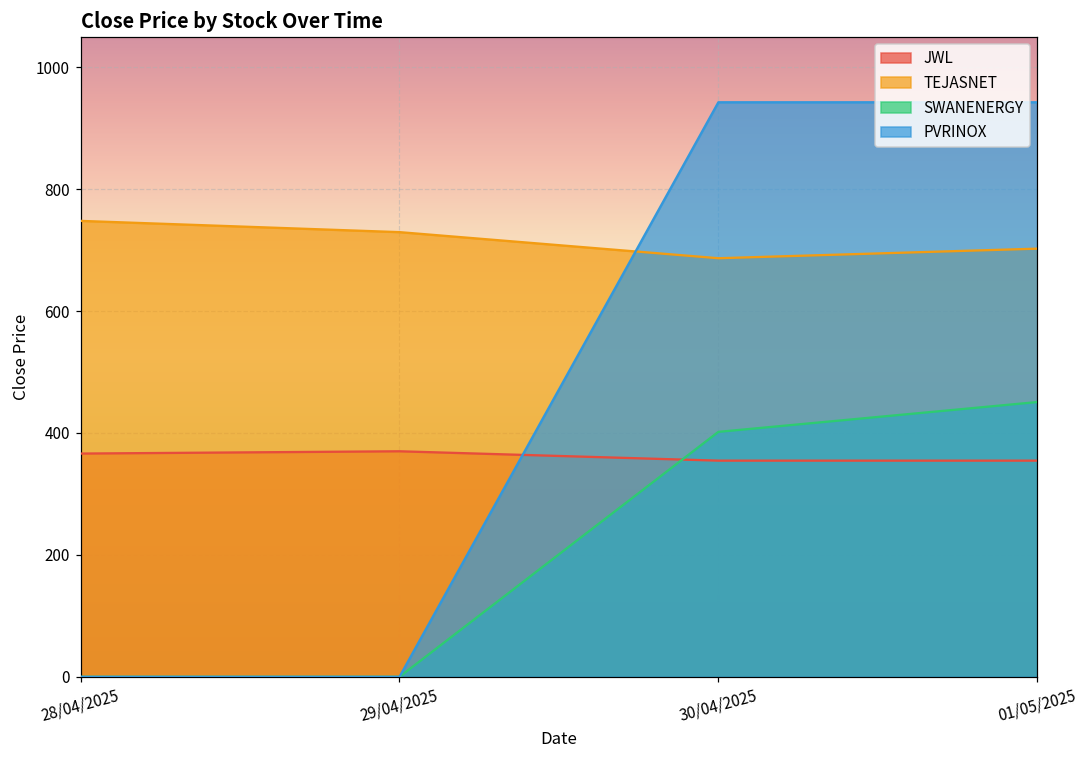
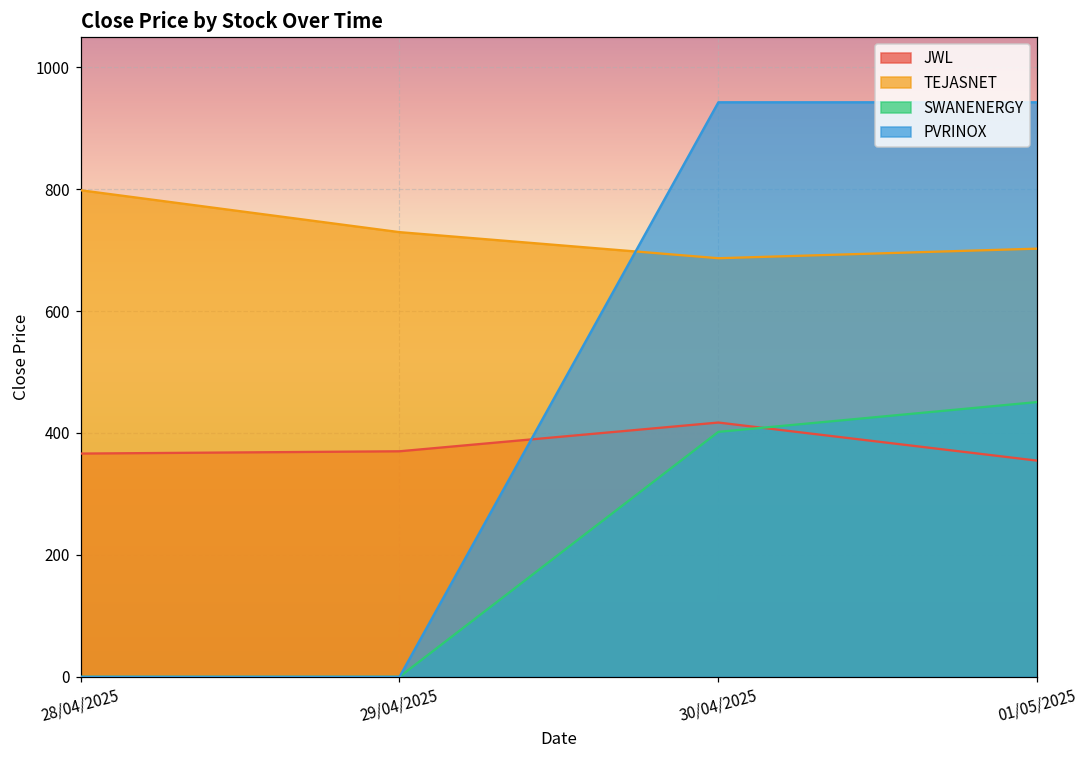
TEJASNET, 28/04/2025: 750 -> 800
JWL, 30/04/2025: 350 -> 420
